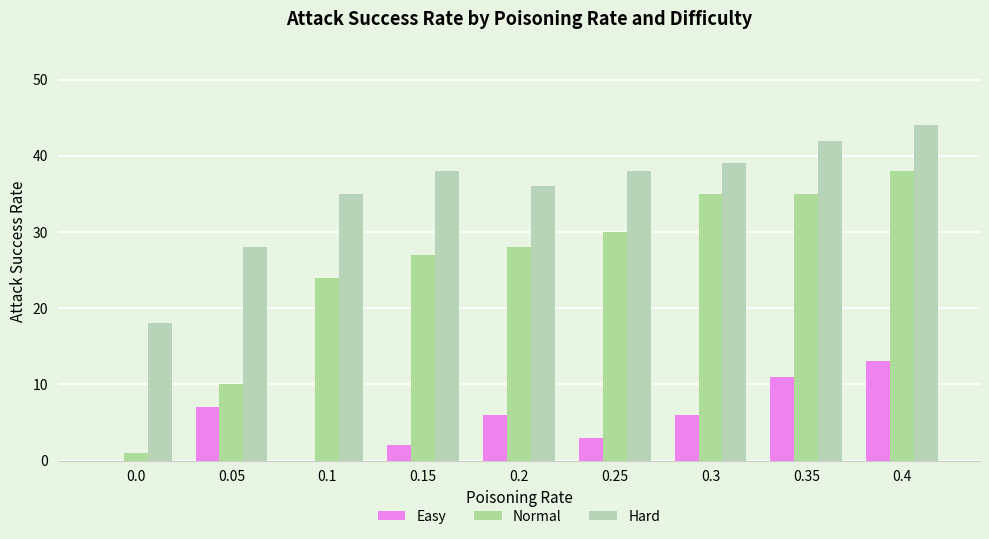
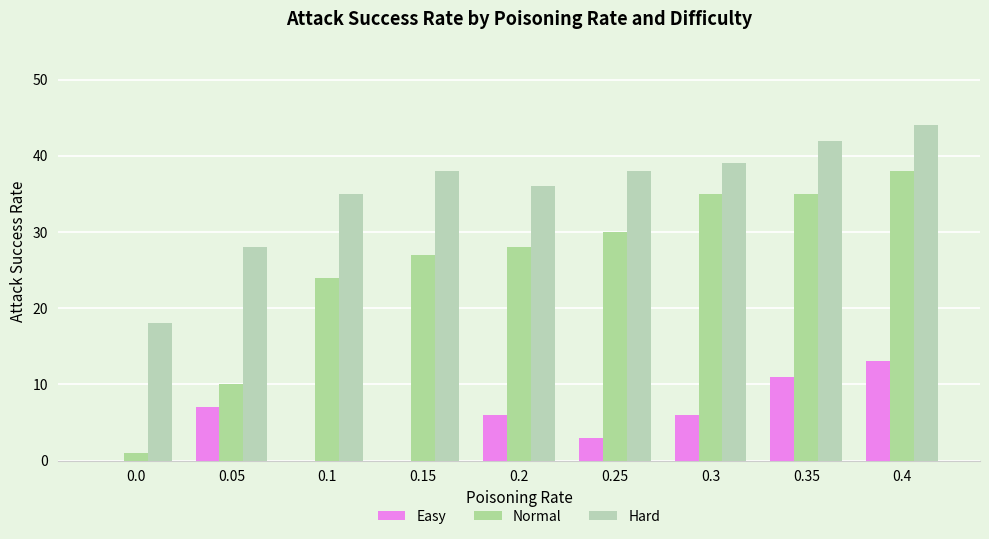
Easy, 0.15: 2 -> 0
